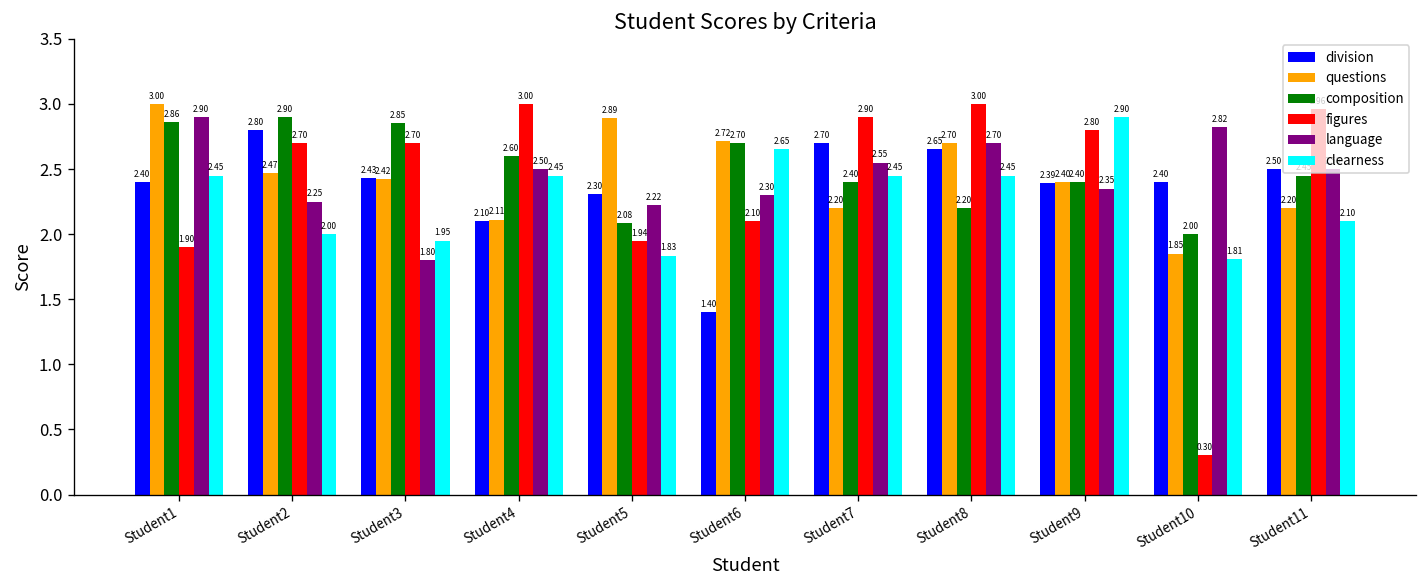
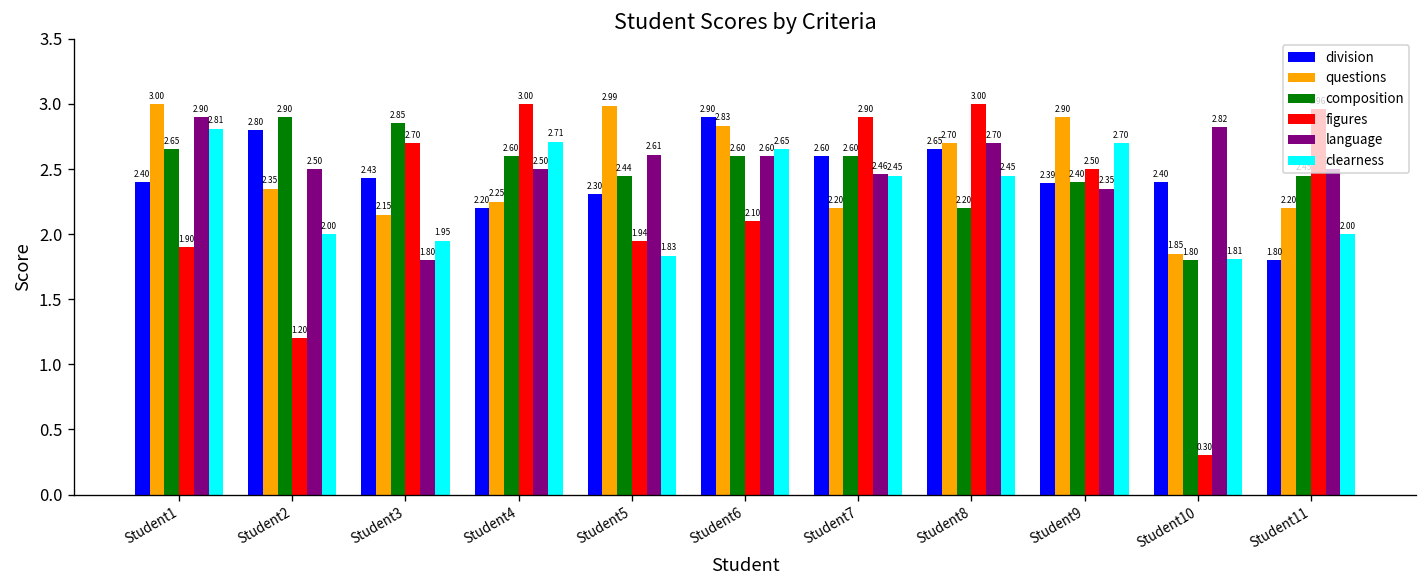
composition, Student1: 2.86 -> 2.65
clearness, Student1: 2.45 -> 2.81
questions, Student2: 2.47 -> 2.35
figures, Student2: 2.70 -> 1.20
language, Student2: 2.25 -> 2.50
questions, Student3: 2.42 -> 2.15
division, Student4: 2.10 -> 2.20
questions, Student4: 2.11 -> 2.25
clearness, Student4: 2.45 -> 2.71
questions, Student5: 2.89 -> 2.99
composition, Student5: 2.08 -> 2.44
language, Student5: 2.22 -> 2.61
division, Student6: 1.40 -> 2.90
questions, Student6: 2.72 -> 2.83
composition, Student6: 2.70 -> 2.60
language, Student6: 2.30 -> 2.60
division, Student7: 2.70 -> 2.60
composition, Student7: 2.40 -> 2.60
language, Student7: 2.55 -> 2.46
questions, Student9: 2.40 -> 2.90
figures, Student9: 2.80 -> 2.50
clearness, Student9: 2.90 -> 2.70
composition, Student10: 2.00 -> 1.80
division, Student11: 2.50 -> 1.80
clearness, Student11: 2.10 -> 2.00
